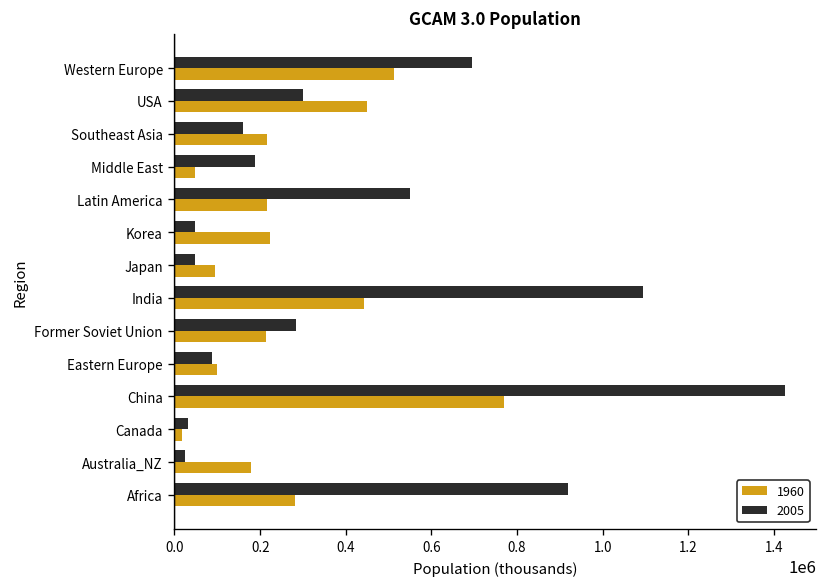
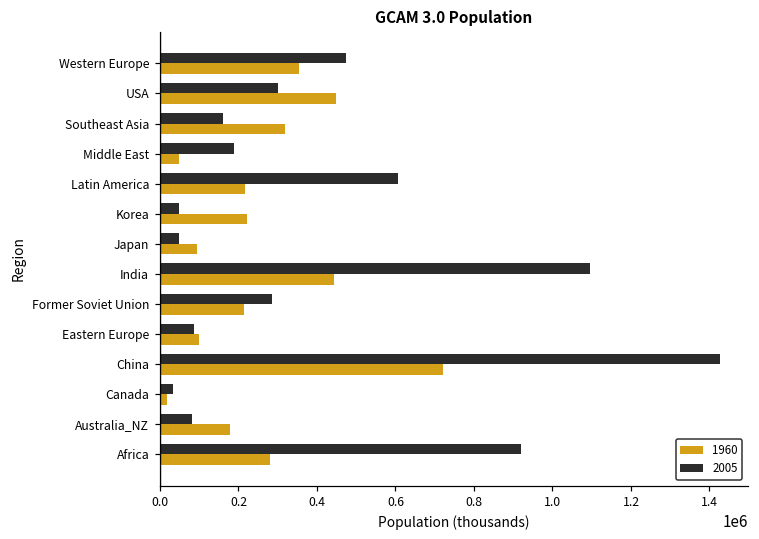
2005, Western Europe: 690000 -> 470000
1960, Western Europe: 510000 -> 350000
1960, Southeast Asia: 220000 -> 320000
2005, Latin America: 550000 -> 610000
1960, China: 770000 -> 720000
2005, Australia_NZ: 20000 -> 80000
